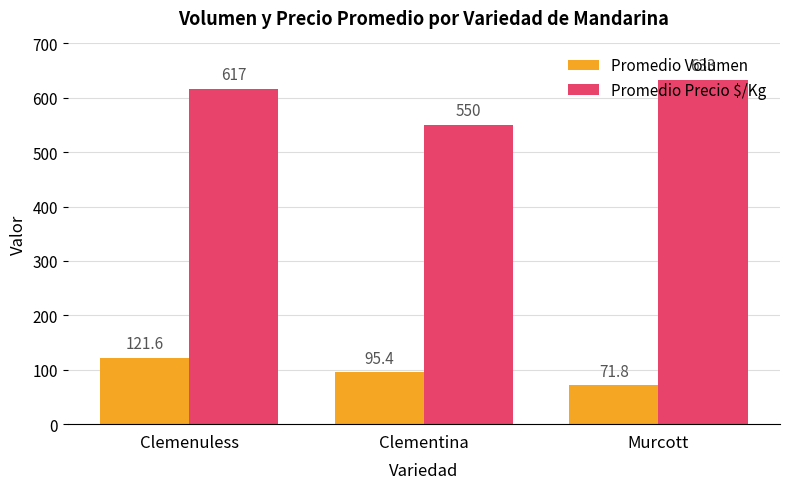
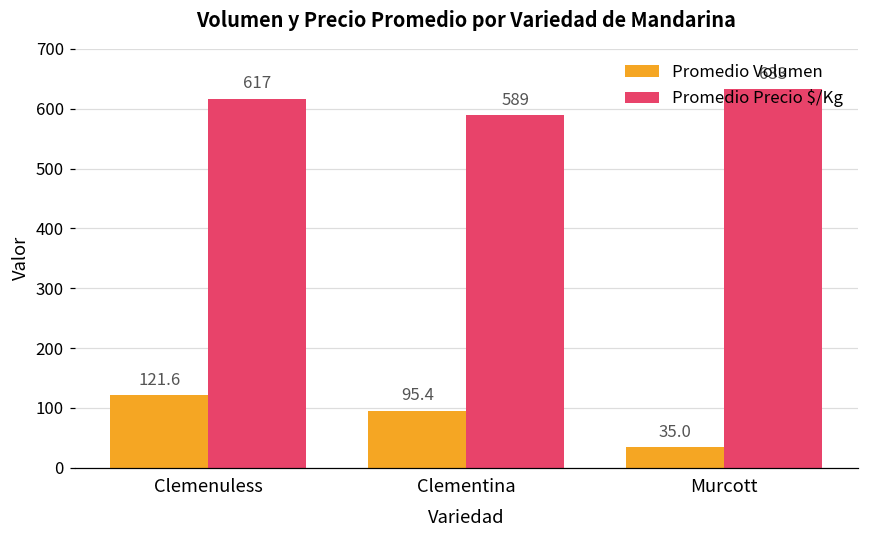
Promedio Precio $/Kg, Clementina: 550 -> 589
Promedio Volumen, Murcott: 71.8 -> 35.0
